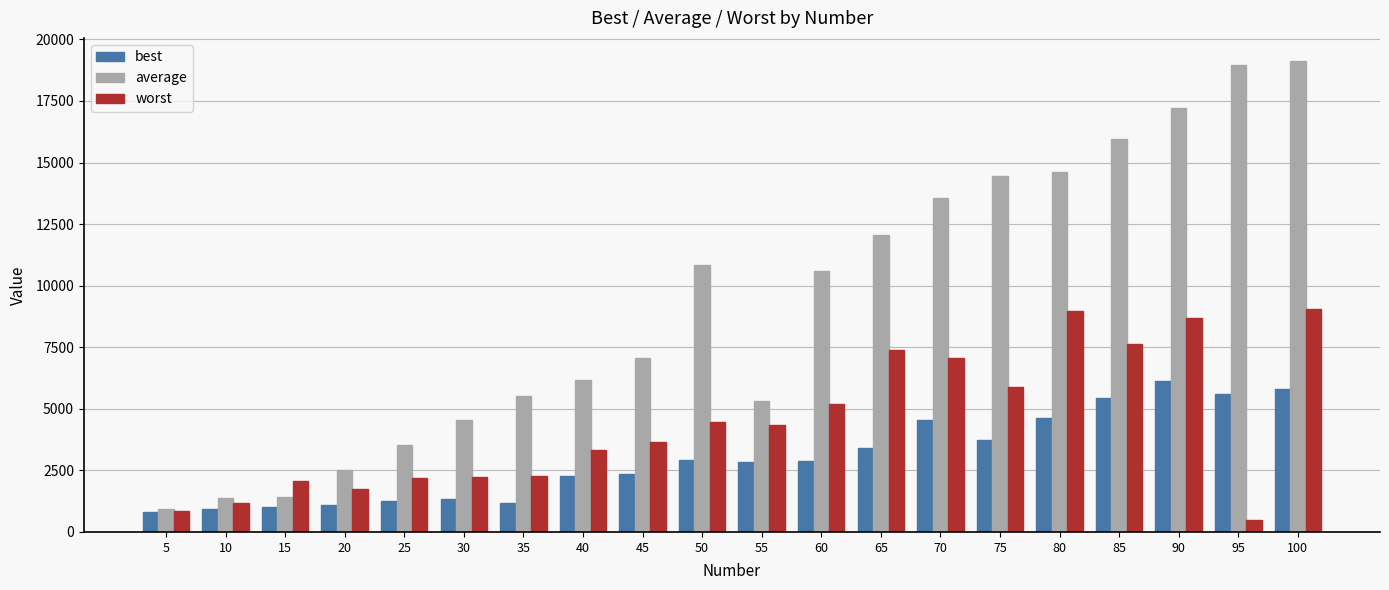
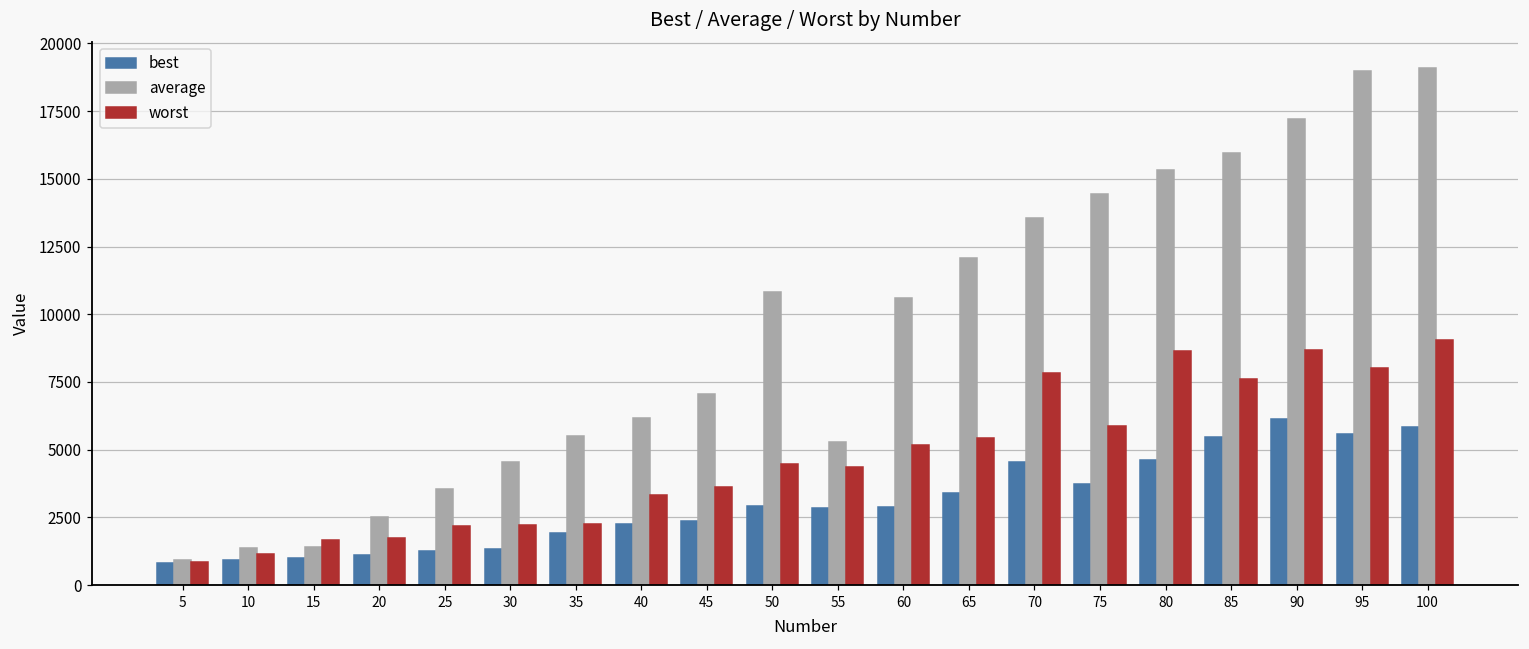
worst, 15: 2100 -> 1700
best, 35: 1200 -> 1900
worst, 65: 7400 -> 5400
worst, 70: 7100 -> 7800
average, 80: 14600 -> 15300
worst, 80: 9000 -> 8600
worst, 95: 500 -> 8000
